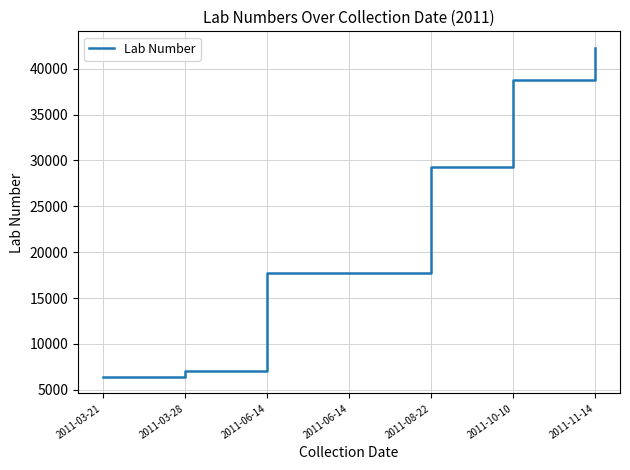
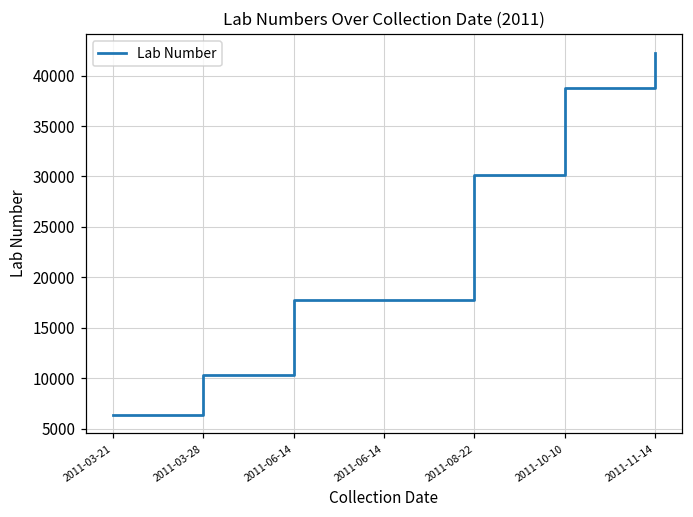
2011-03-28: 7000 -> 10000
2011-08-22: 29000 -> 30000
